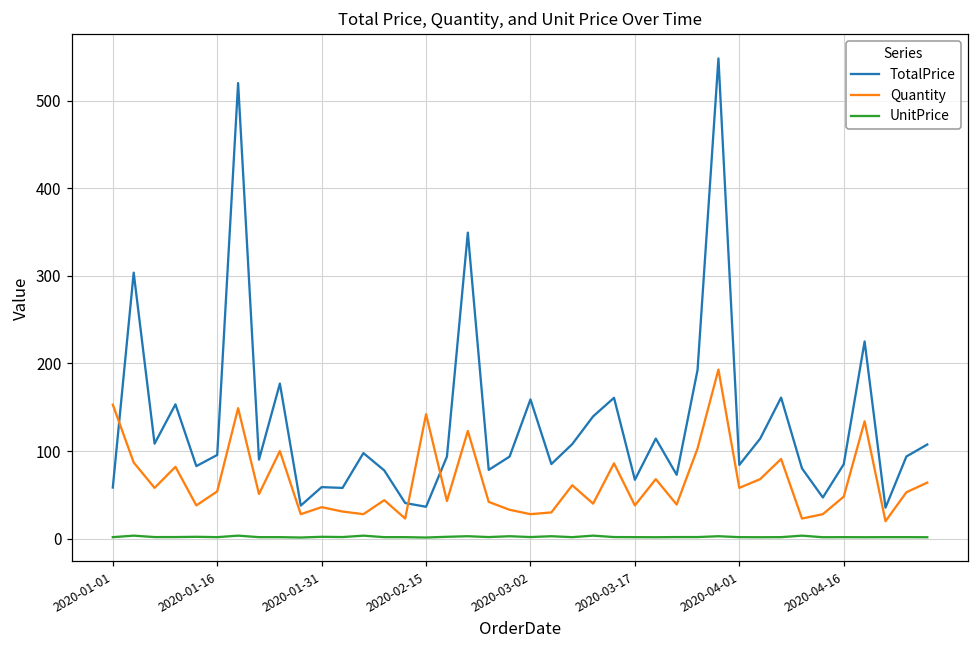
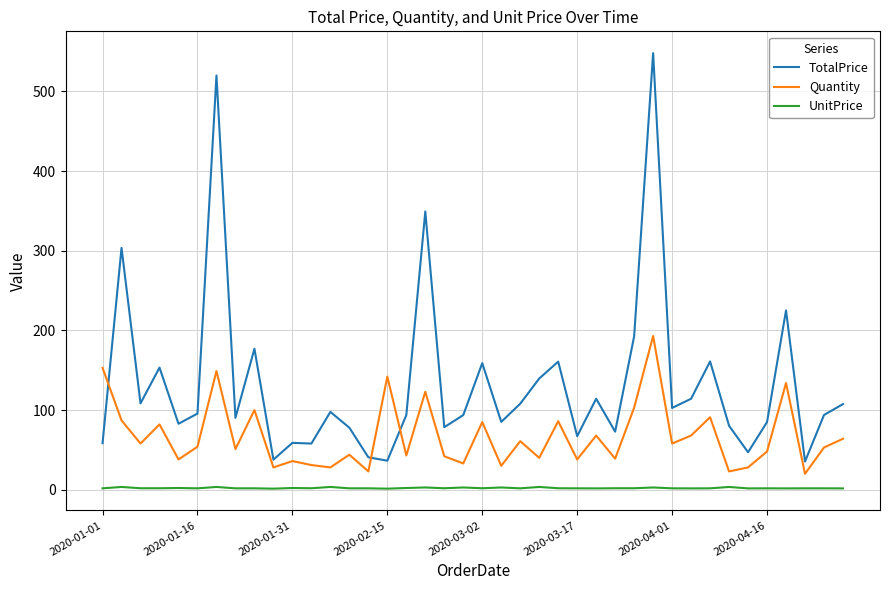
Quantity, 2020-03-02: 30 -> 90
TotalPrice, 2020-04-01: 80 -> 100
